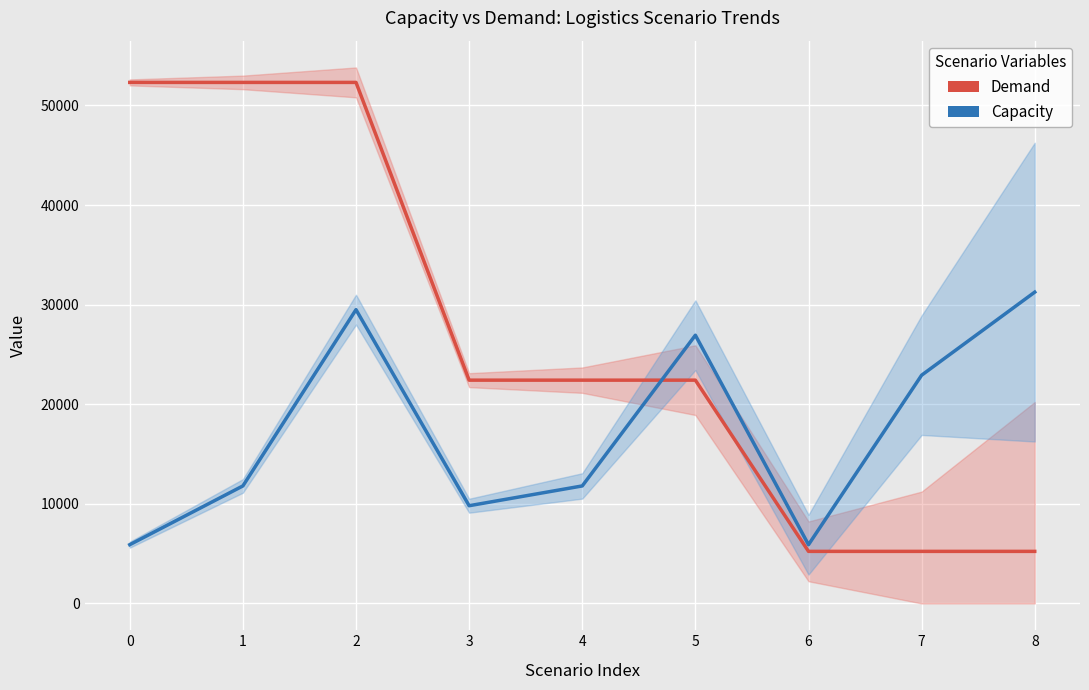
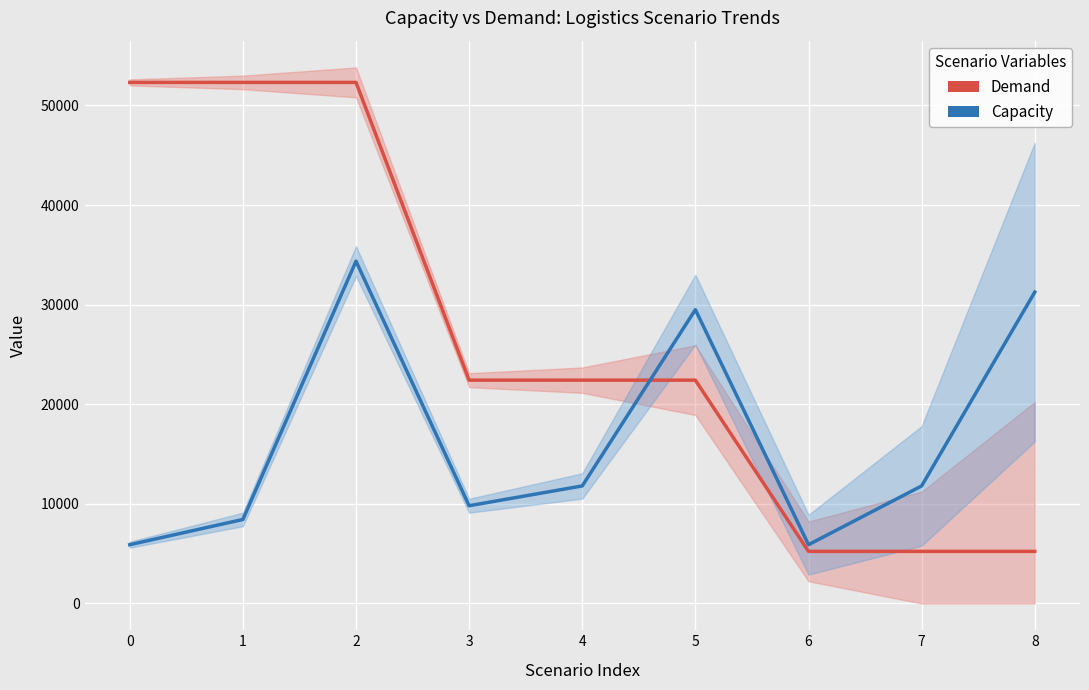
Capacity, 1: 12000 -> 8000
Capacity, 2: 30000 -> 34000
Capacity, 5: 27000 -> 30000
Capacity, 7: 23000 -> 12000
